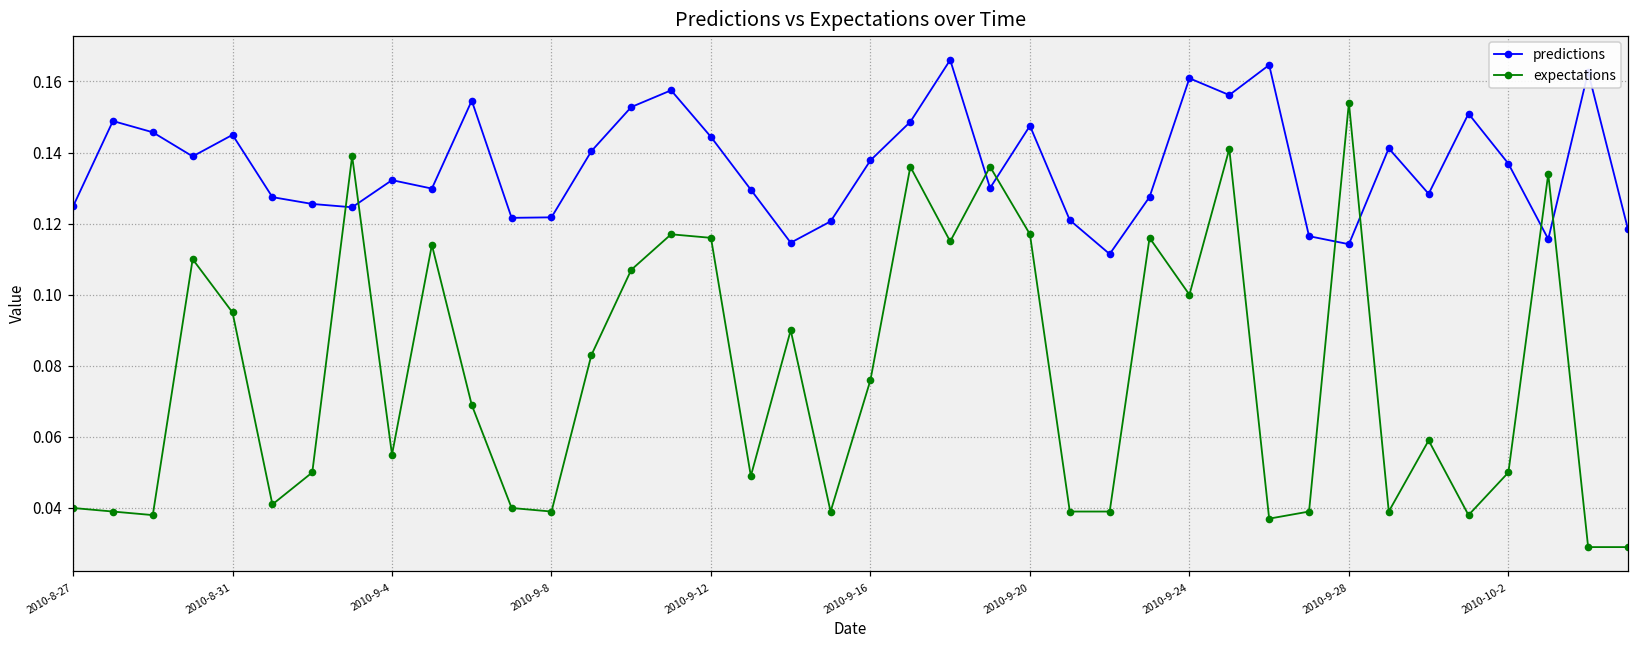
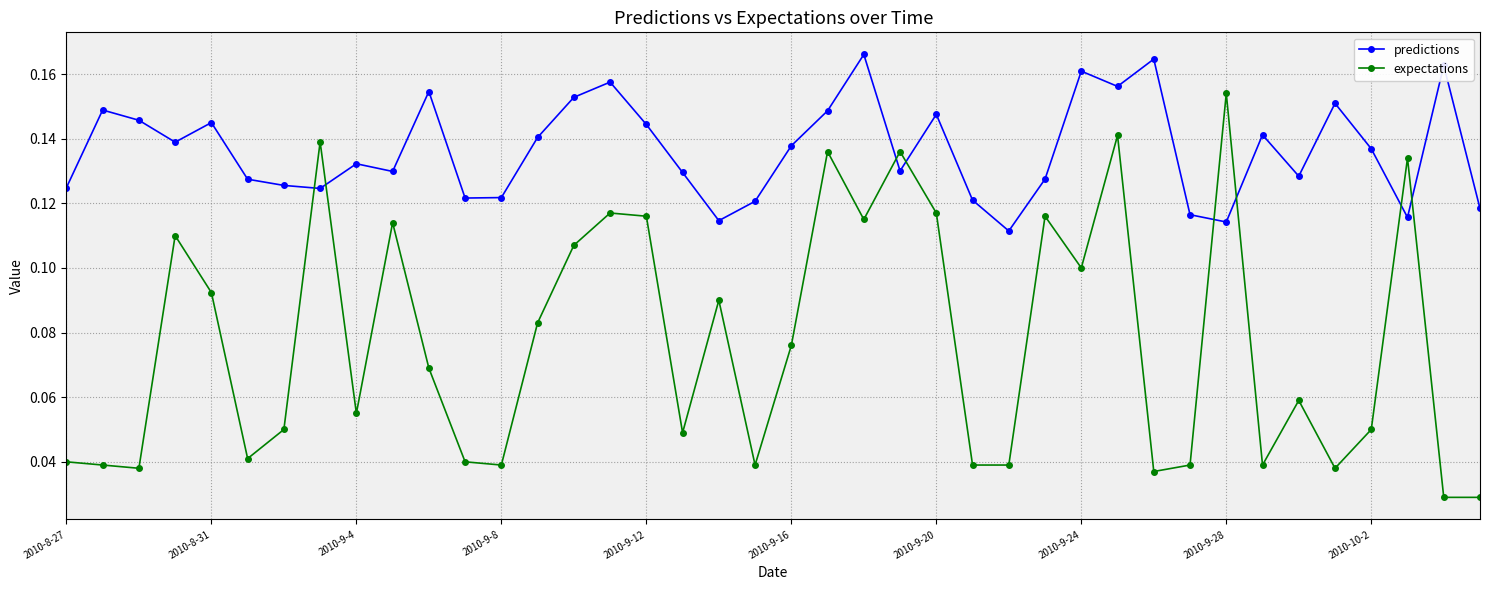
expectations, 2010-8-31: 0.095 -> 0.092
